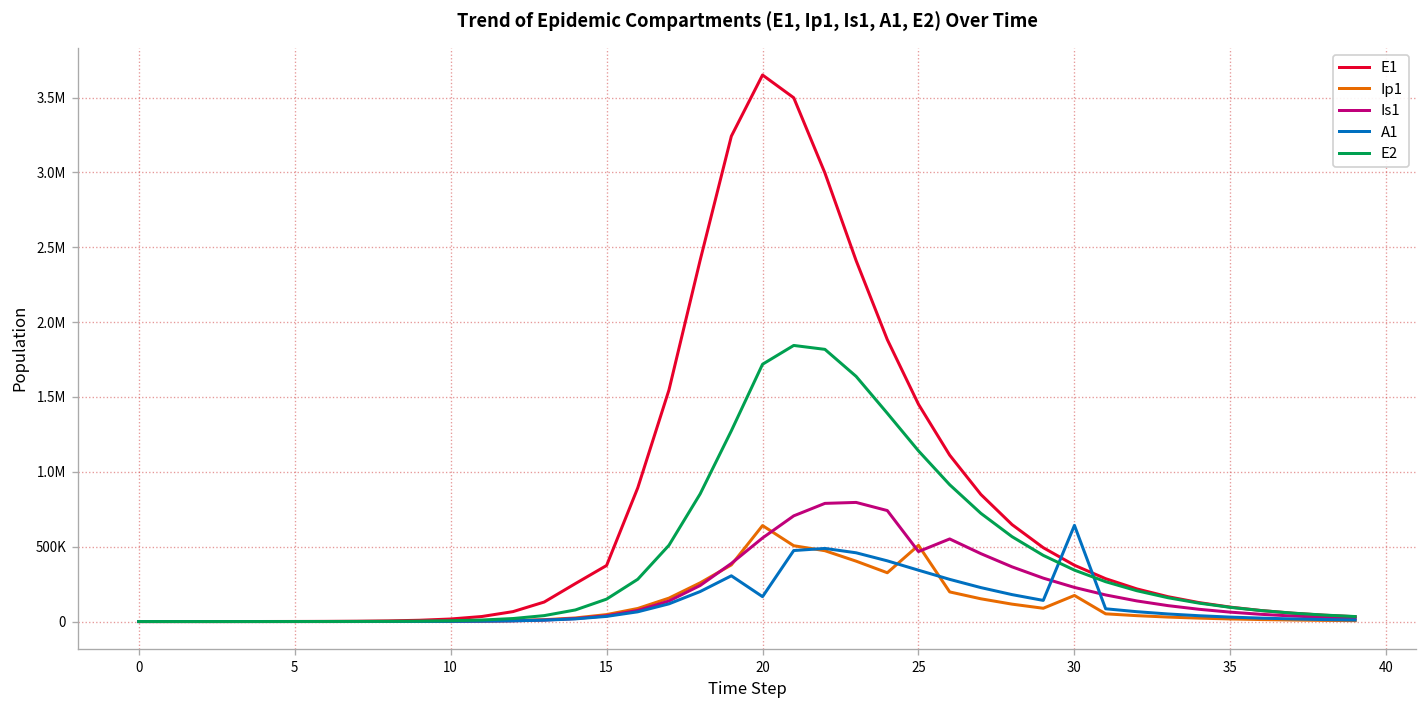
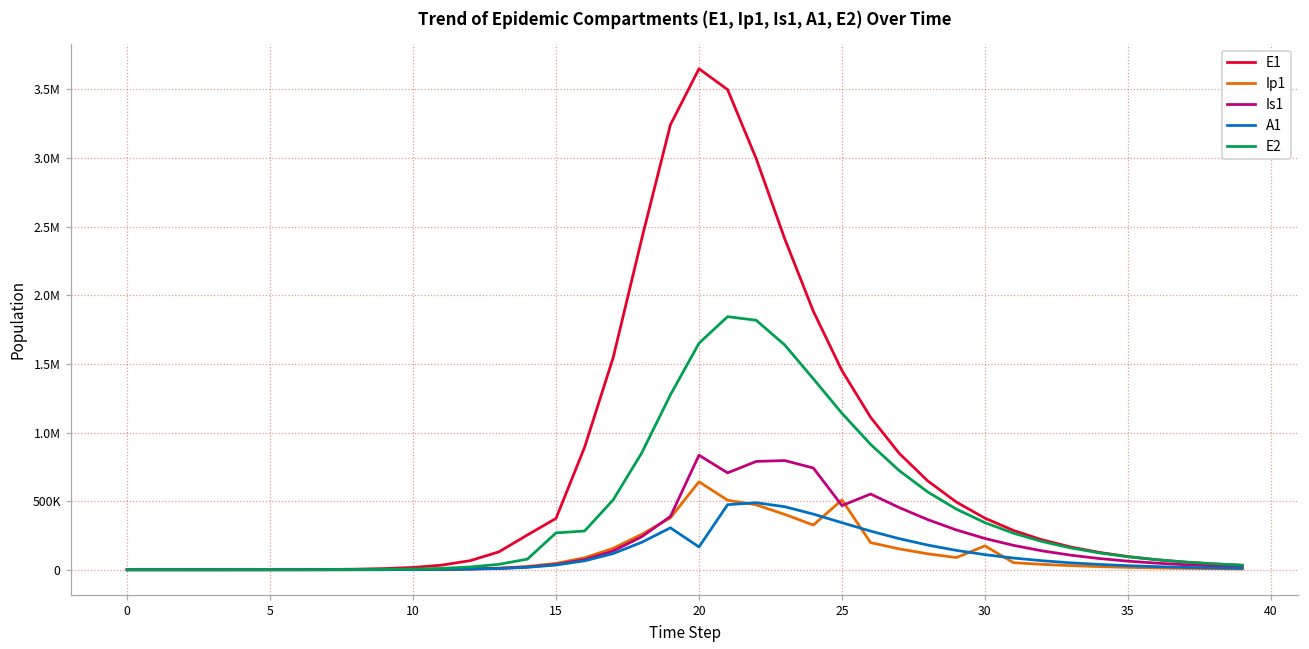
E2, 15: 150000 -> 270000
Is1, 20: 560000 -> 830000
E2, 20: 1720000 -> 1650000
A1, 30: 640000 -> 110000
